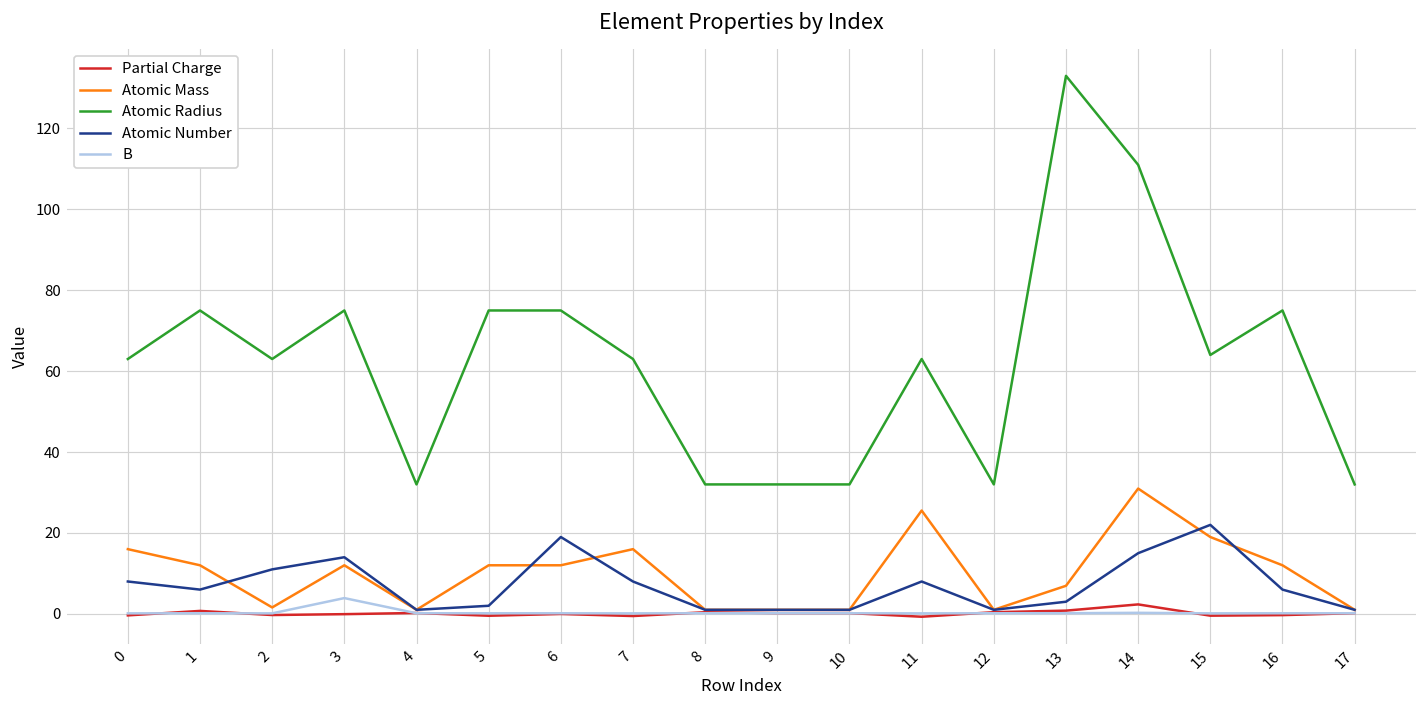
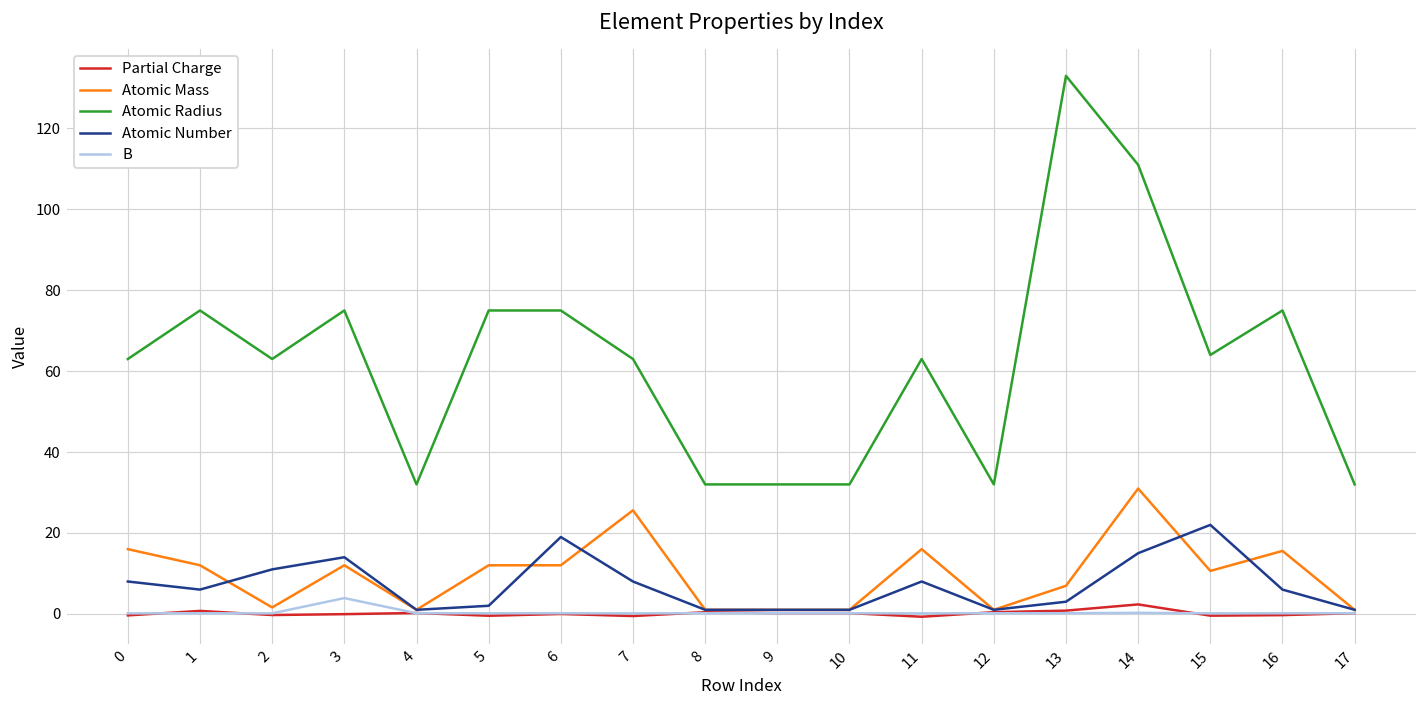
Atomic Mass, 7: 16 -> 26
Atomic Mass, 11: 26 -> 16
Atomic Mass, 15: 19 -> 11
Atomic Mass, 16: 12 -> 16
